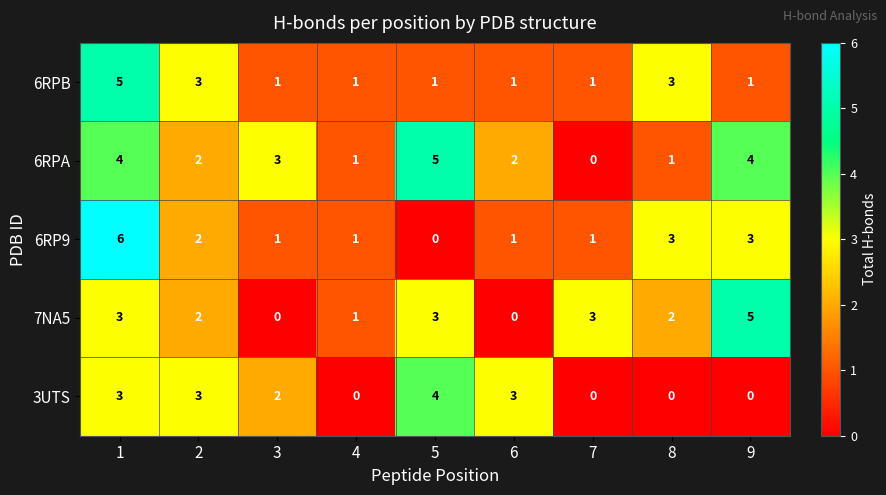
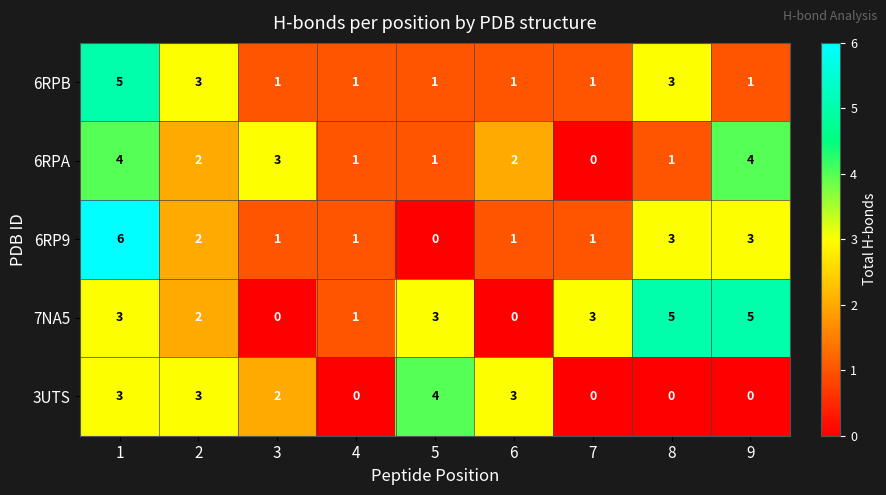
6RPA, 5: 5 -> 1
7NA5, 8: 2 -> 5
